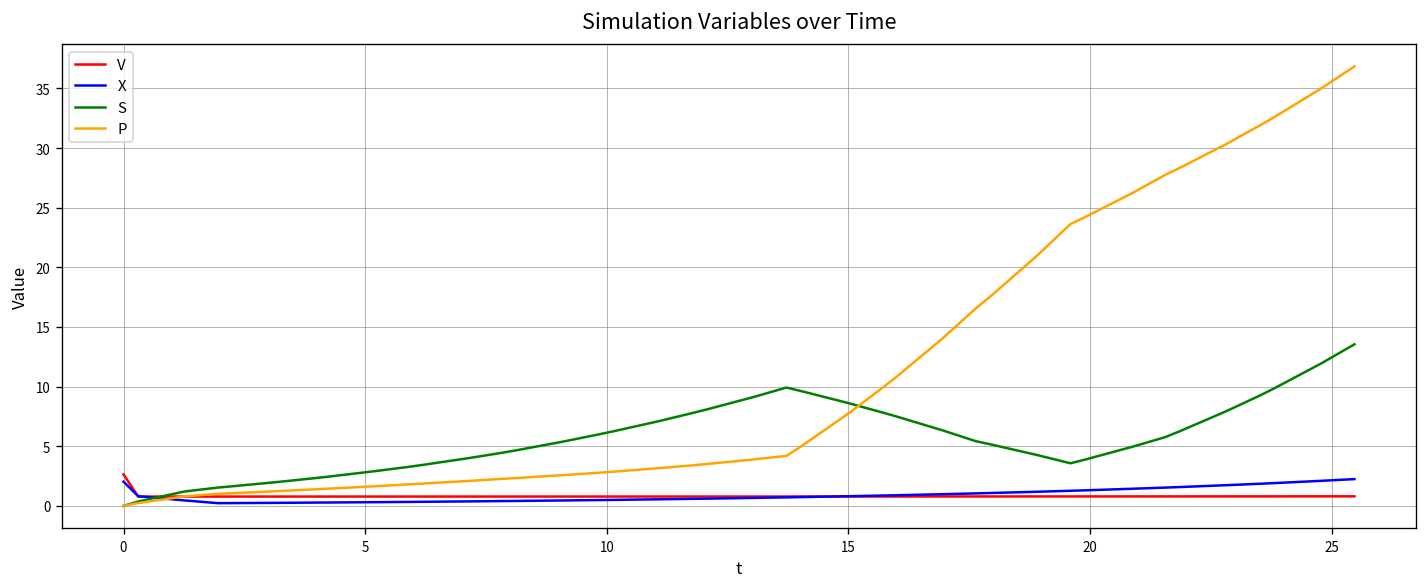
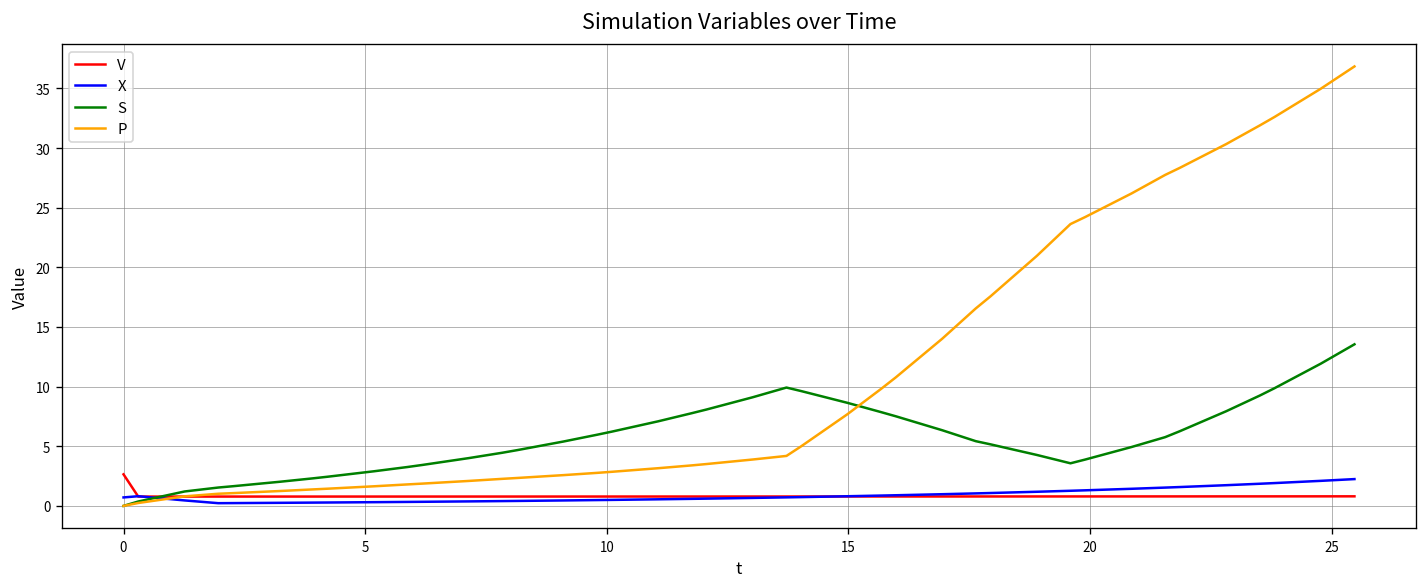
X, 0: 2 -> 1
